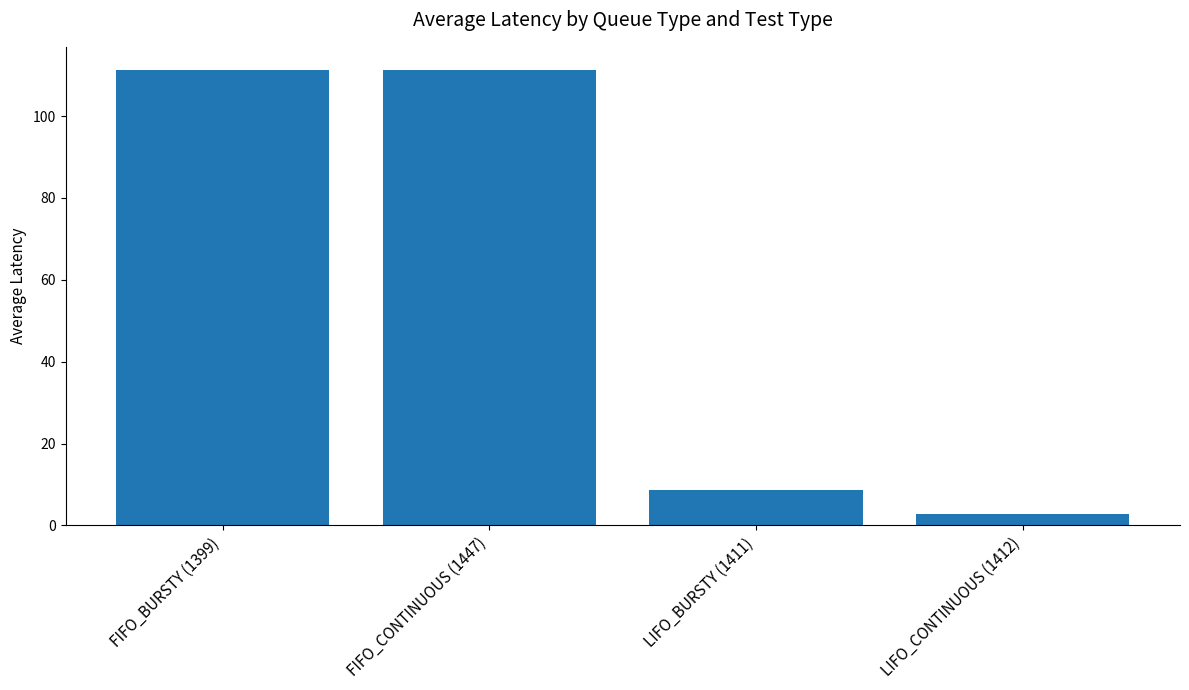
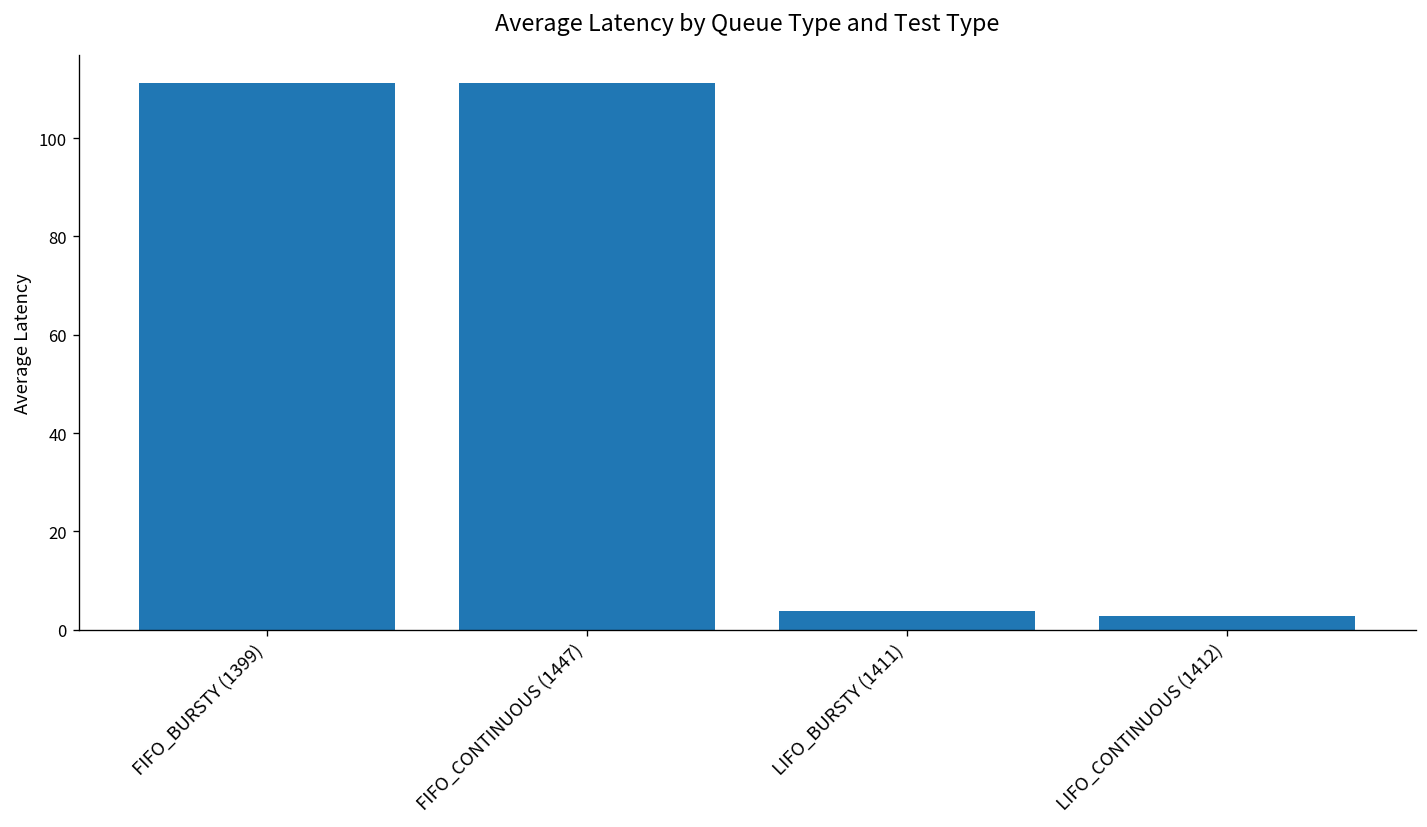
LIFO_BURSTY (1411): 9 -> 4
